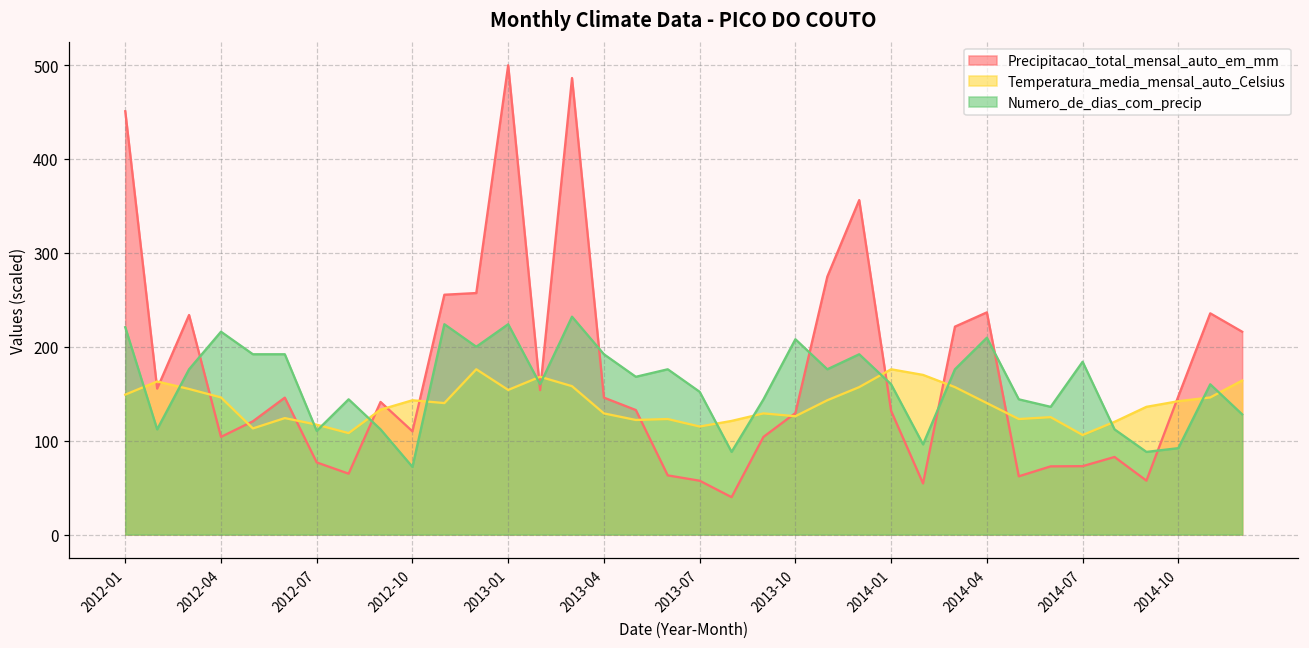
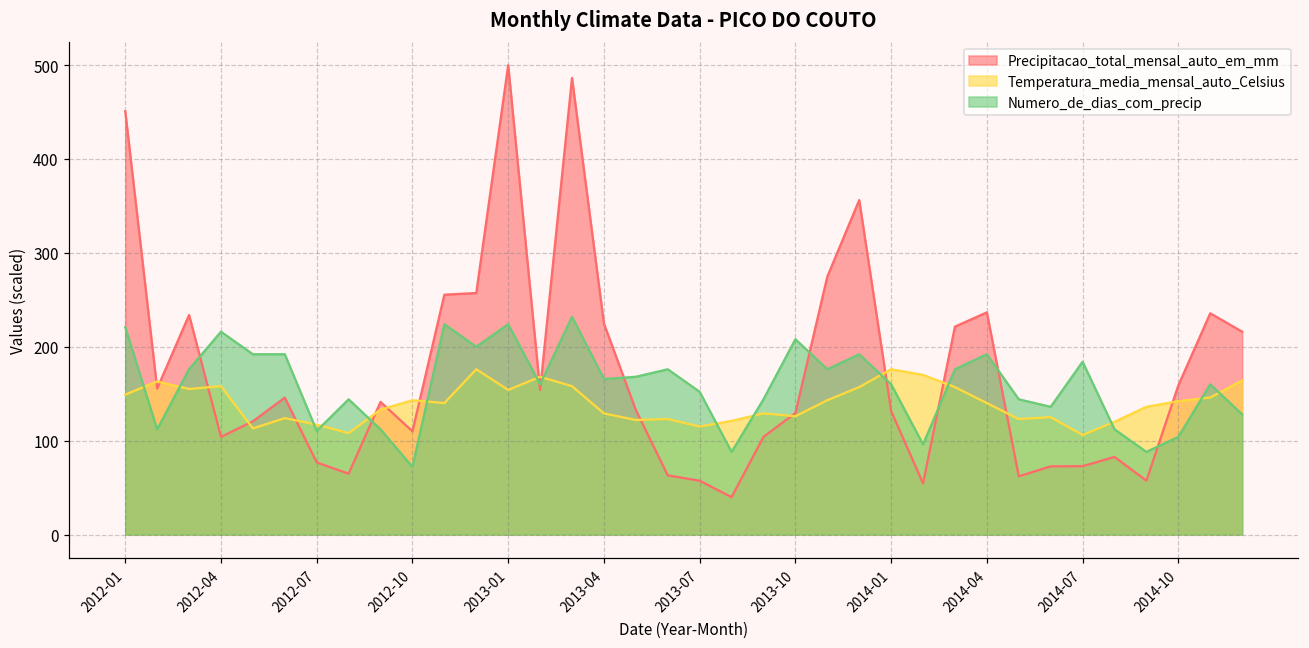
Temperatura_media_mensal_auto_Celsius, 2012-04: 150 -> 160
Precipitacao_total_mensal_auto_em_mm, 2013-04: 150 -> 220
Numero_de_dias_com_precip, 2013-04: 190 -> 170
Numero_de_dias_com_precip, 2014-04: 210 -> 190
Precipitacao_total_mensal_auto_em_mm, 2014-10: 150 -> 160
Numero_de_dias_com_precip, 2014-10: 90 -> 100
